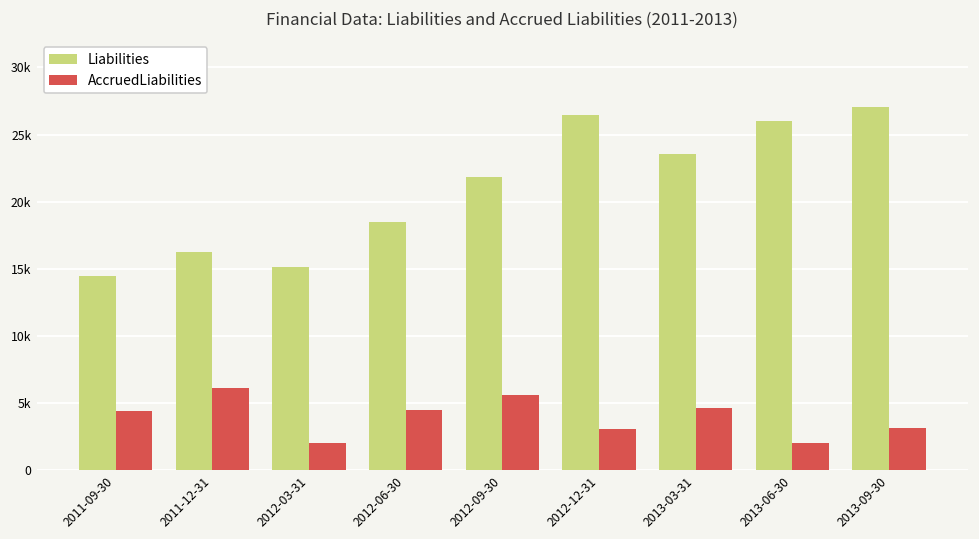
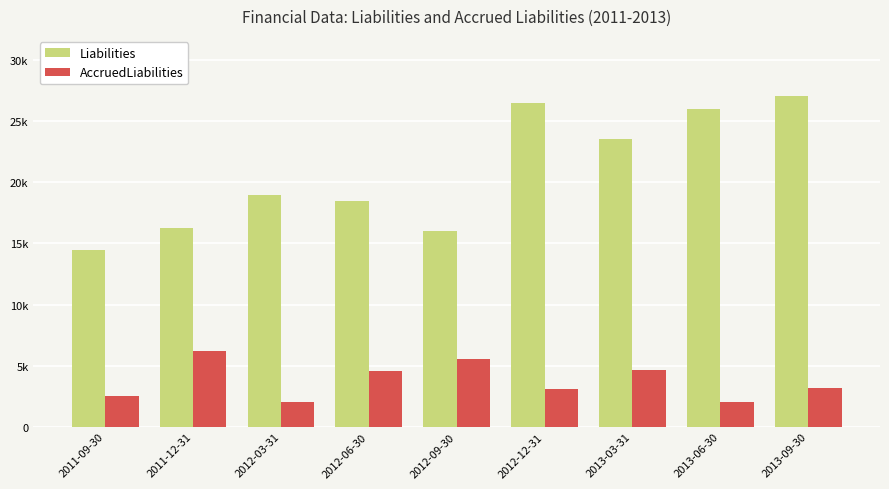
AccruedLiabilities, 2011-09-30: 4400 -> 2500
Liabilities, 2012-03-31: 15100 -> 19000
Liabilities, 2012-09-30: 21800 -> 16000
